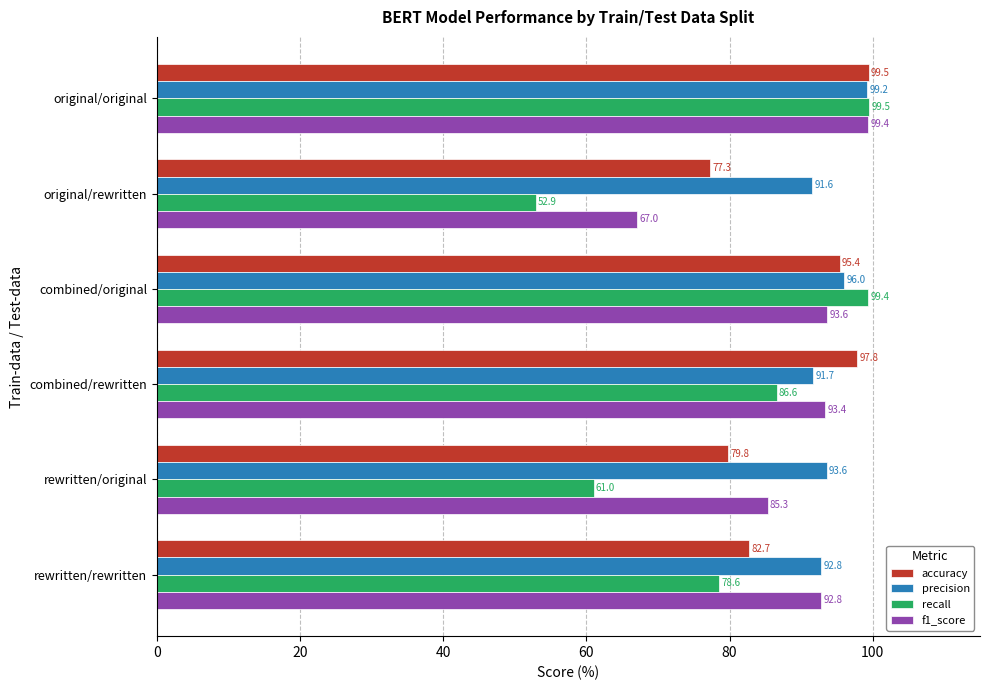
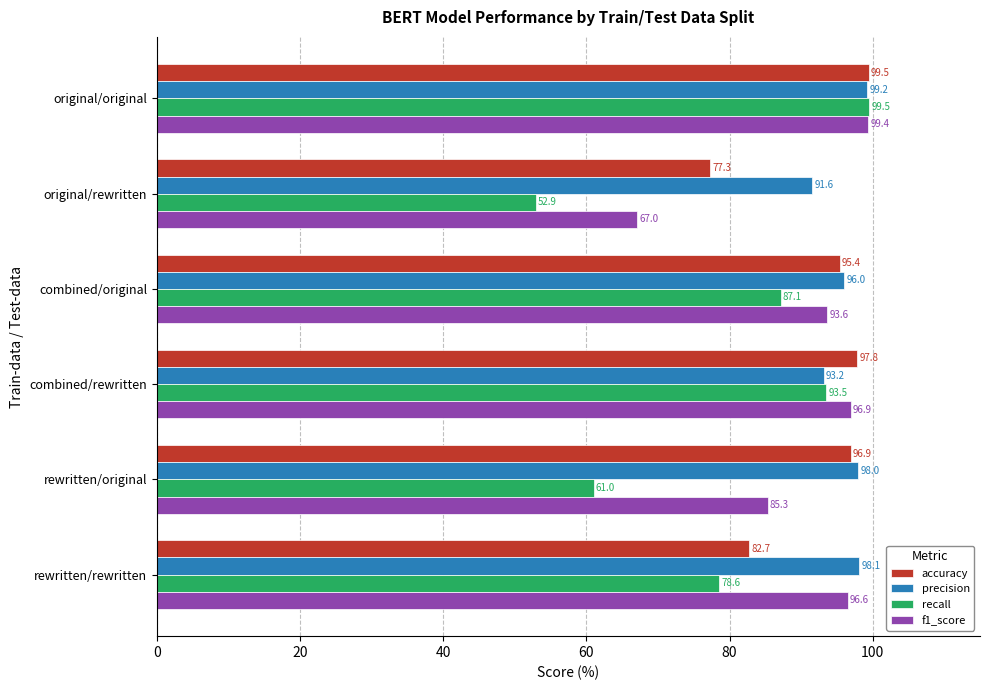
recall, combined/original: 99.4 -> 87.1
precision, combined/rewritten: 91.7 -> 93.2
recall, combined/rewritten: 86.6 -> 93.5
f1_score, combined/rewritten: 93.4 -> 96.9
accuracy, rewritten/original: 79.8 -> 96.9
precision, rewritten/original: 93.6 -> 98.0
precision, rewritten/rewritten: 92.8 -> 98.1
f1_score, rewritten/rewritten: 92.8 -> 96.6
